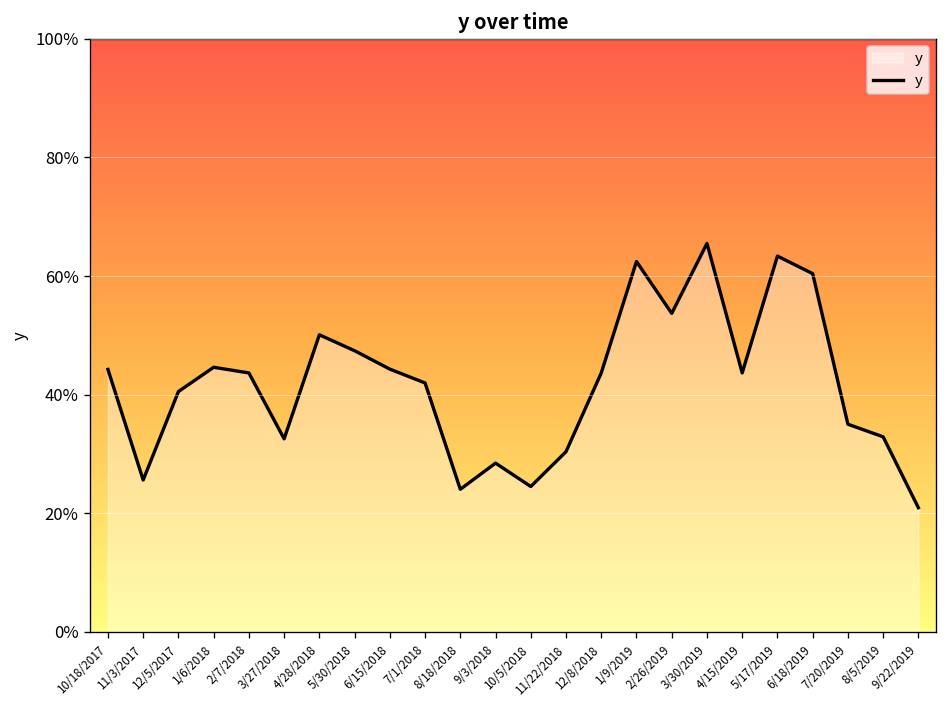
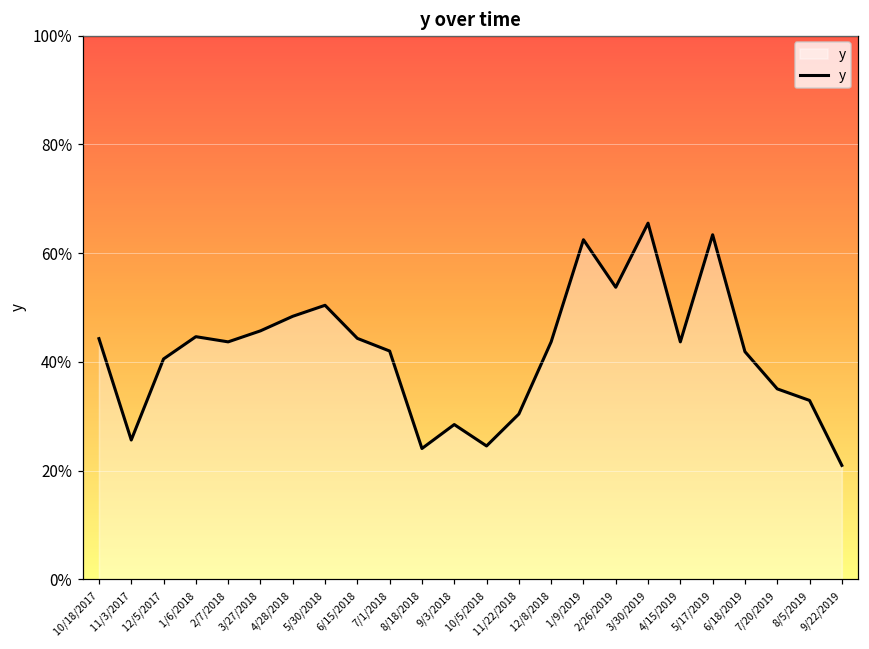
3/27/2018: 33% -> 46%
4/28/2018: 50% -> 48%
5/30/2018: 47% -> 50%
6/18/2019: 60% -> 42%
